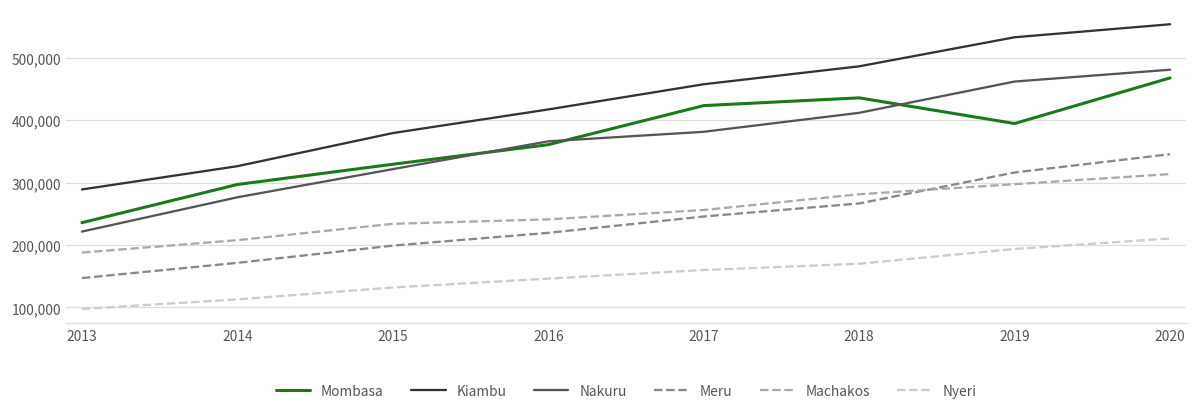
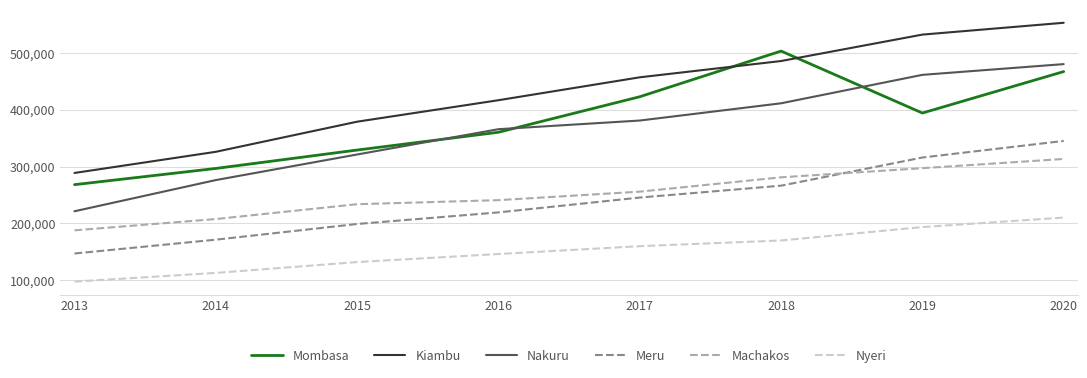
Mombasa, 2013: 240,000 -> 270,000
Mombasa, 2018: 440,000 -> 500,000
